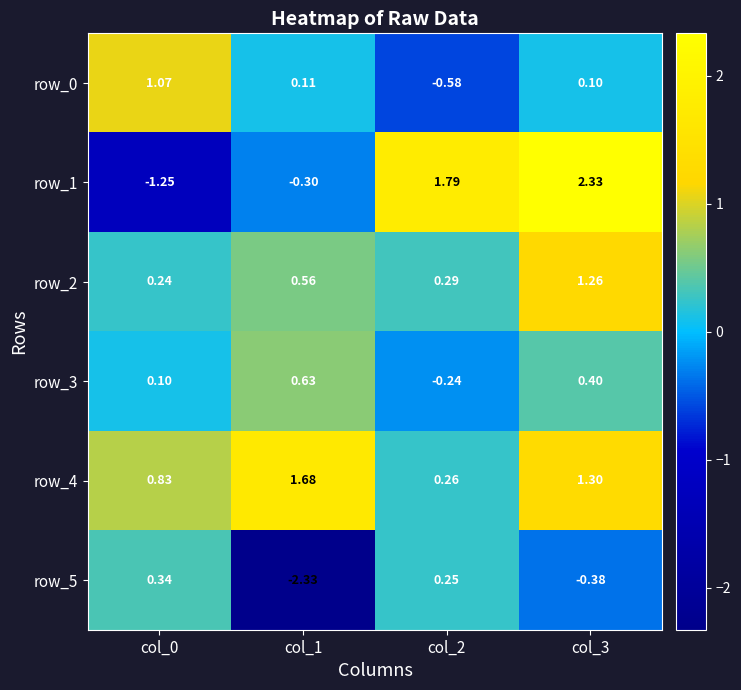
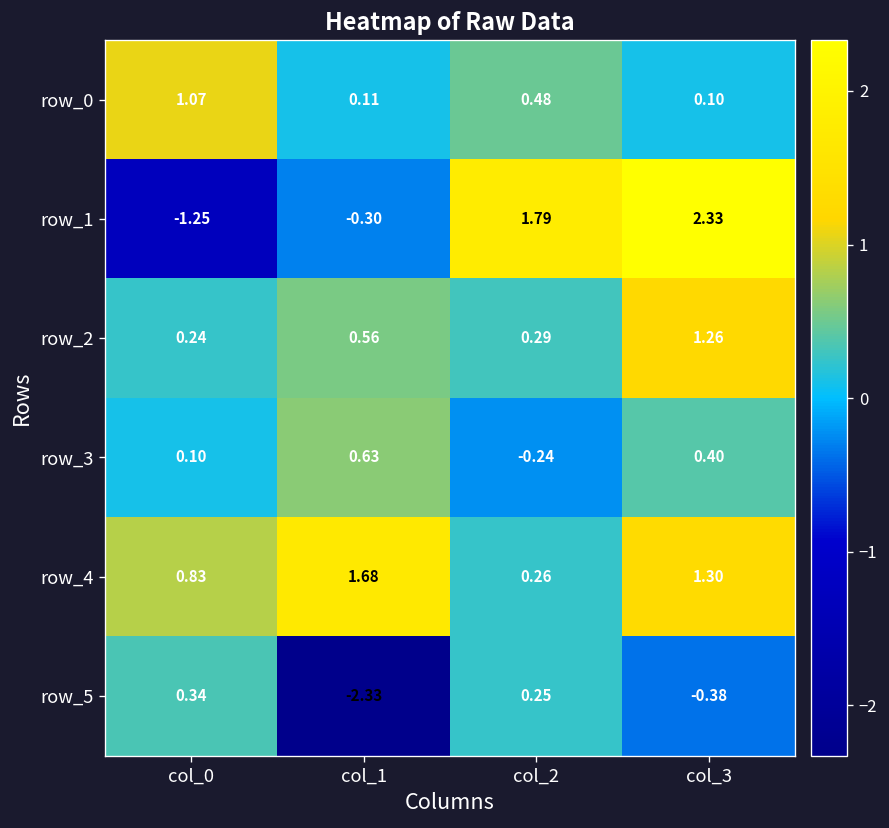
row_0, col_2: -0.58 -> 0.48
